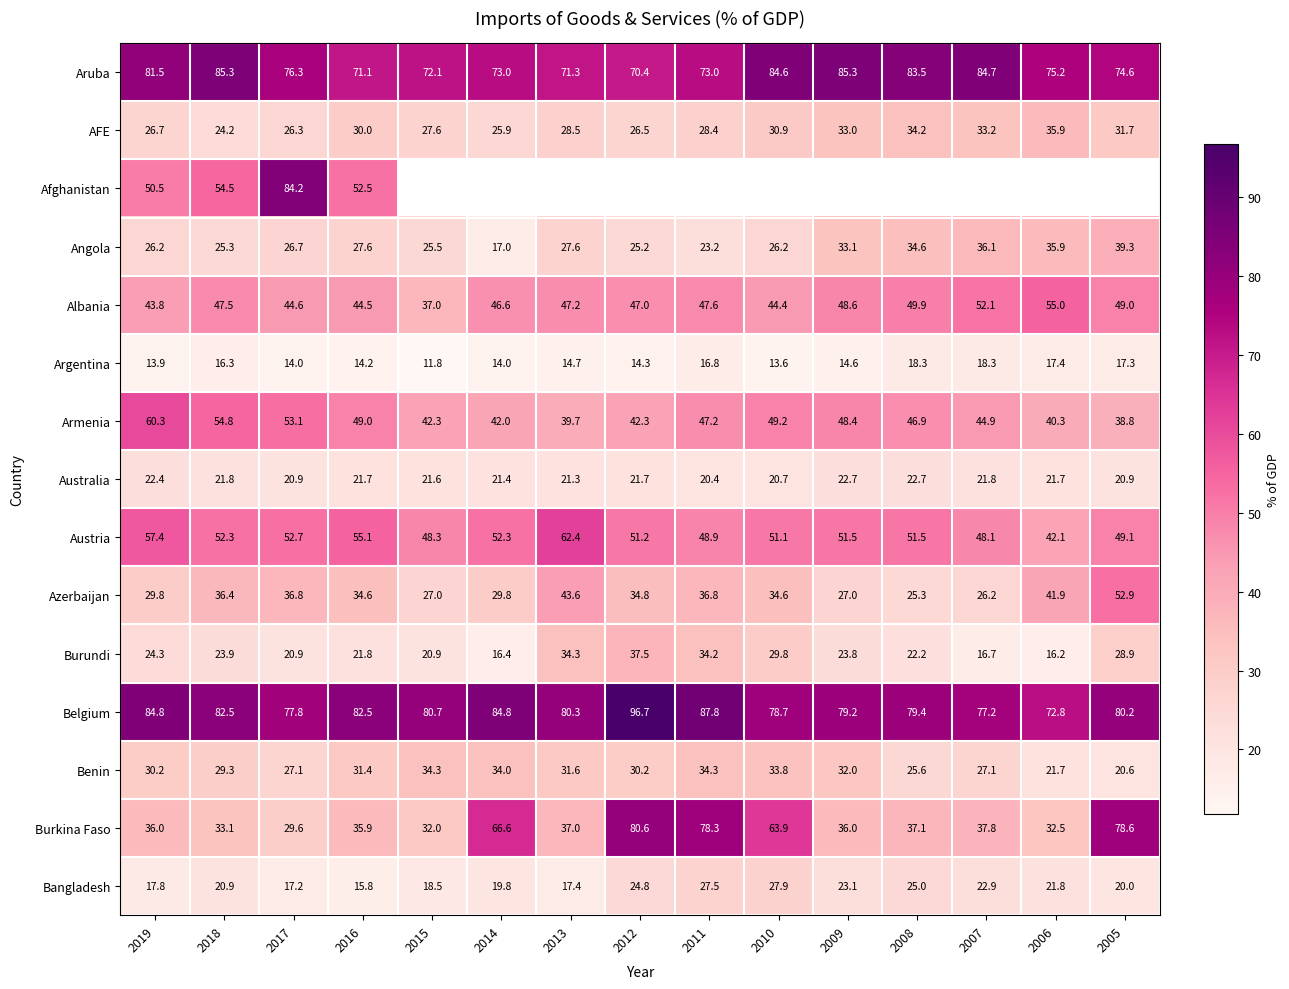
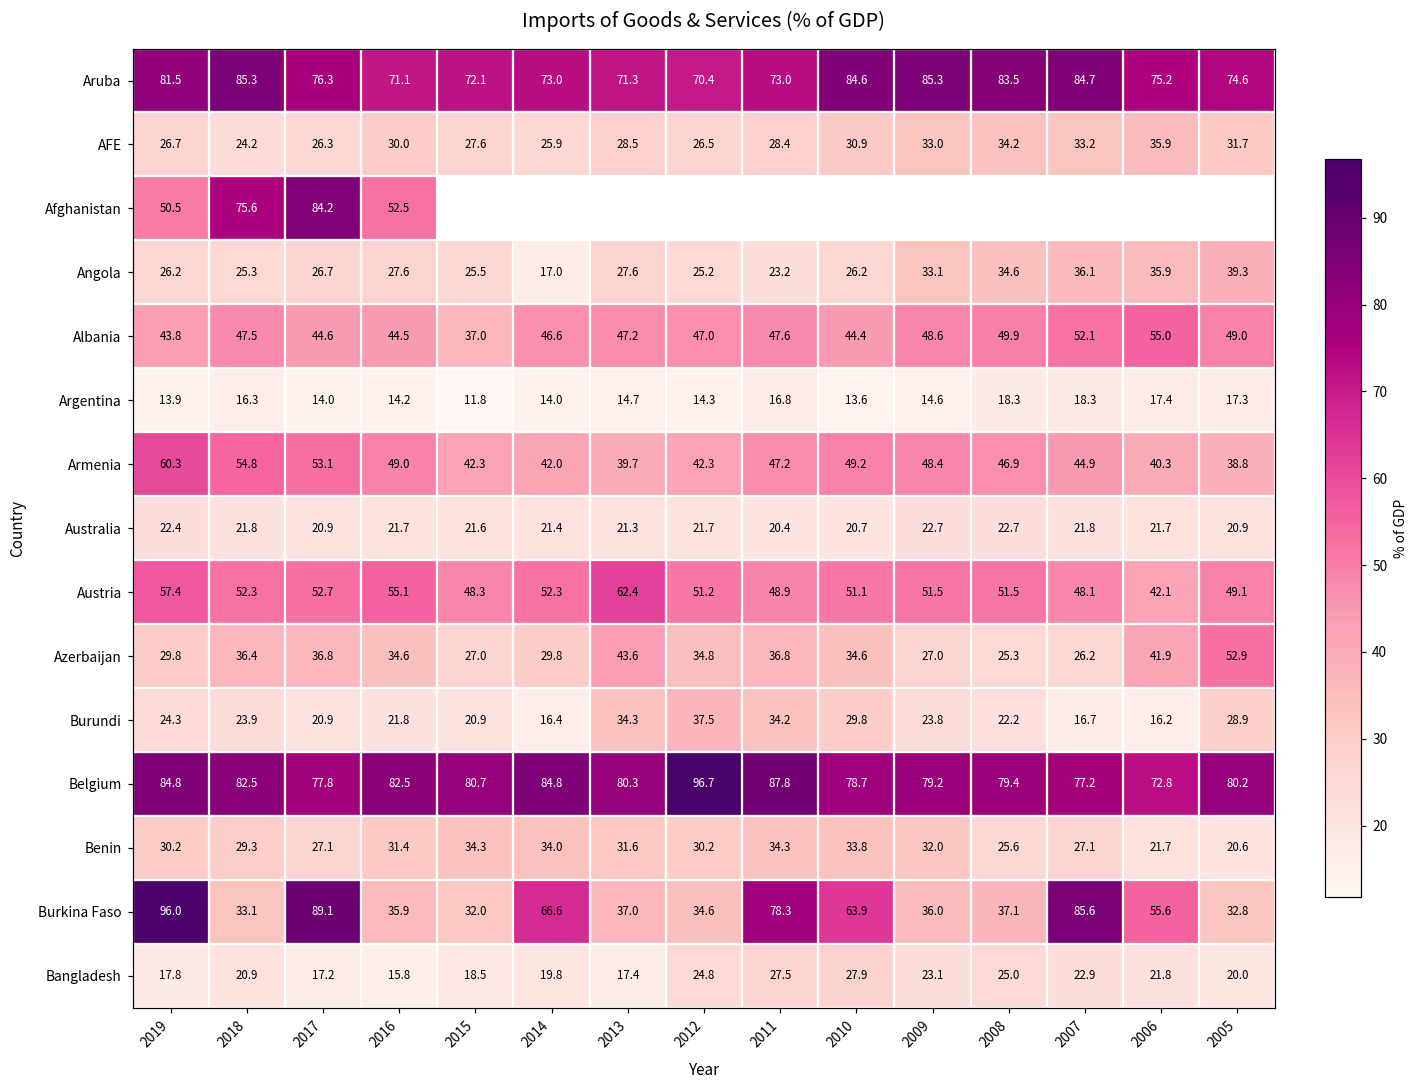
Afghanistan, 2018: 54.5 -> 75.6
Burkina Faso, 2019: 36.0 -> 96.0
Burkina Faso, 2017: 29.6 -> 89.1
Burkina Faso, 2012: 80.6 -> 34.6
Burkina Faso, 2007: 37.8 -> 85.6
Burkina Faso, 2006: 32.5 -> 55.6
Burkina Faso, 2005: 78.6 -> 32.8
